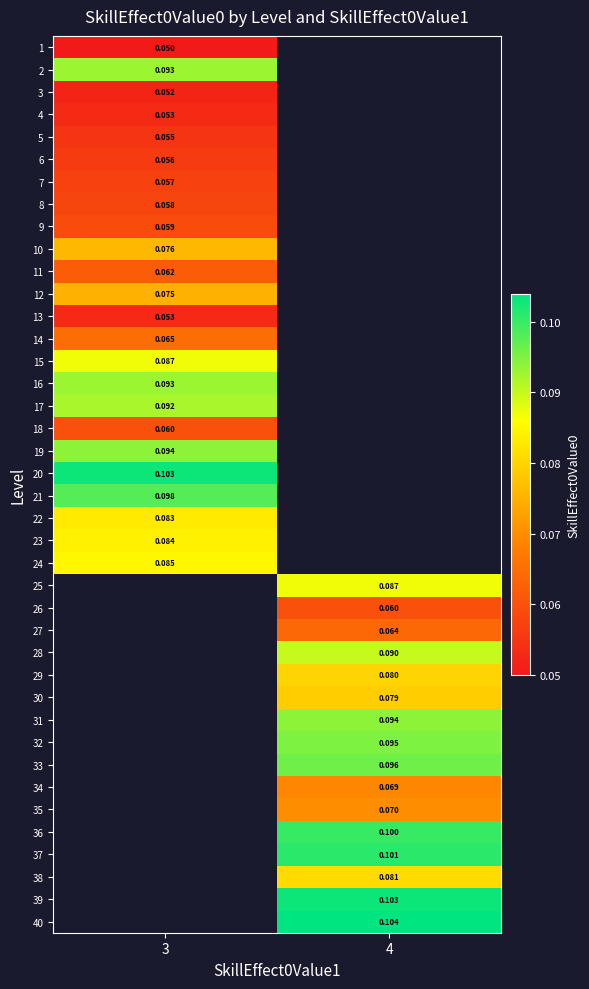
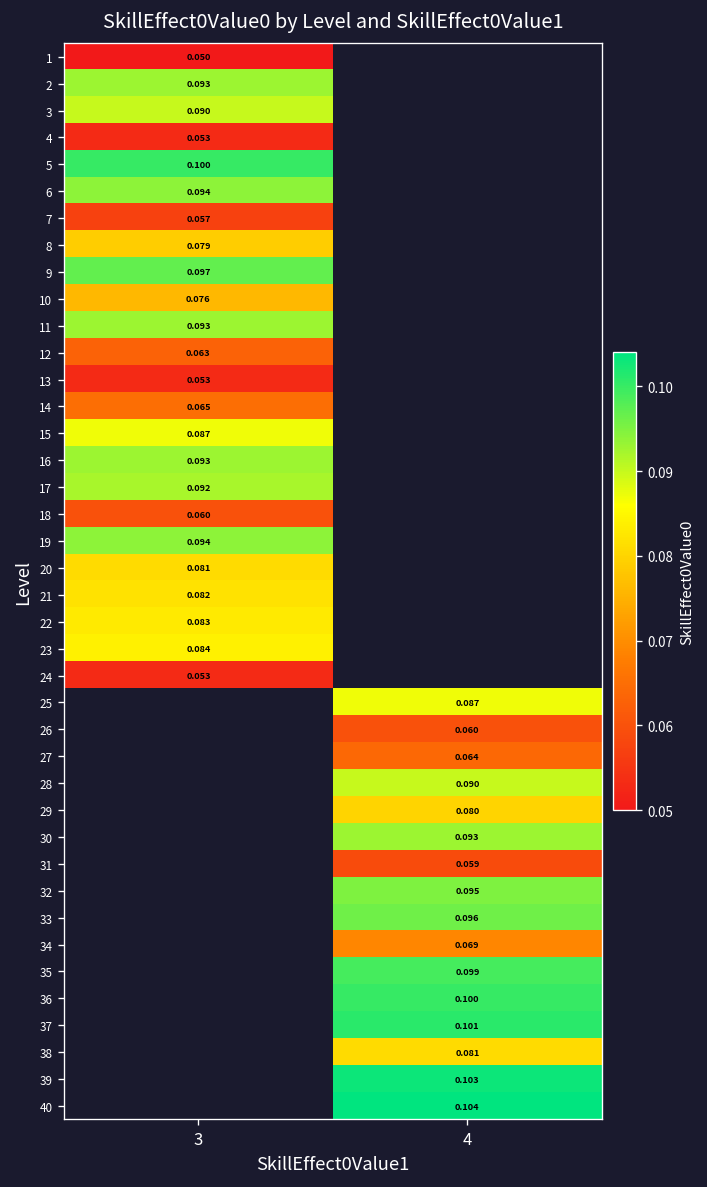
3, 3: 0.052 -> 0.090
5, 3: 0.055 -> 0.100
6, 3: 0.056 -> 0.094
8, 3: 0.058 -> 0.079
9, 3: 0.059 -> 0.097
11, 3: 0.062 -> 0.093
12, 3: 0.075 -> 0.063
20, 3: 0.103 -> 0.081
21, 3: 0.098 -> 0.082
24, 3: 0.085 -> 0.053
30, 4: 0.079 -> 0.093
31, 4: 0.094 -> 0.059
35, 4: 0.070 -> 0.099
